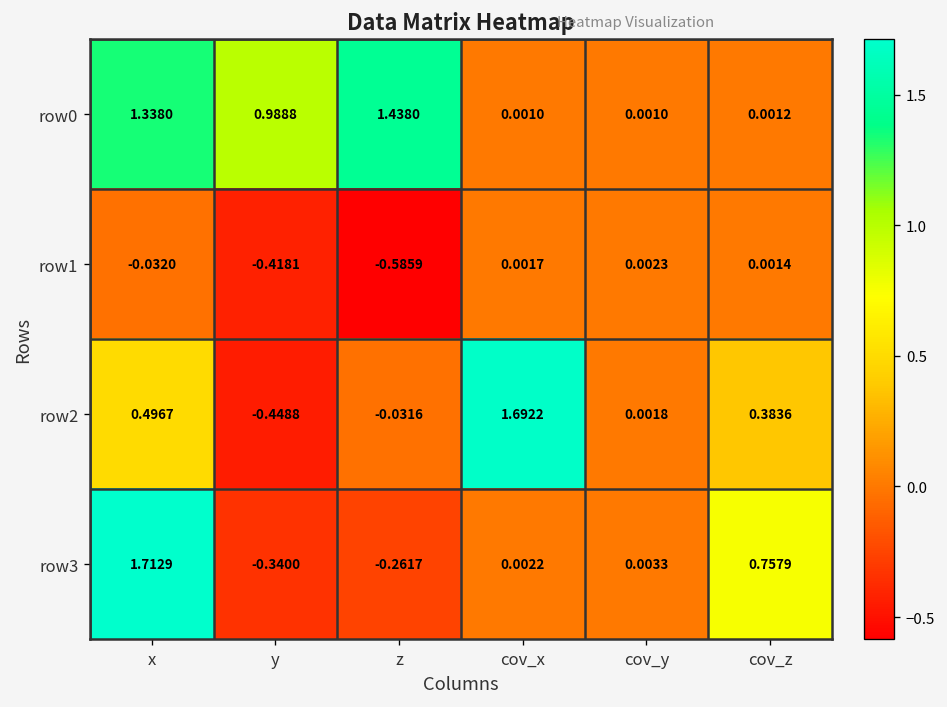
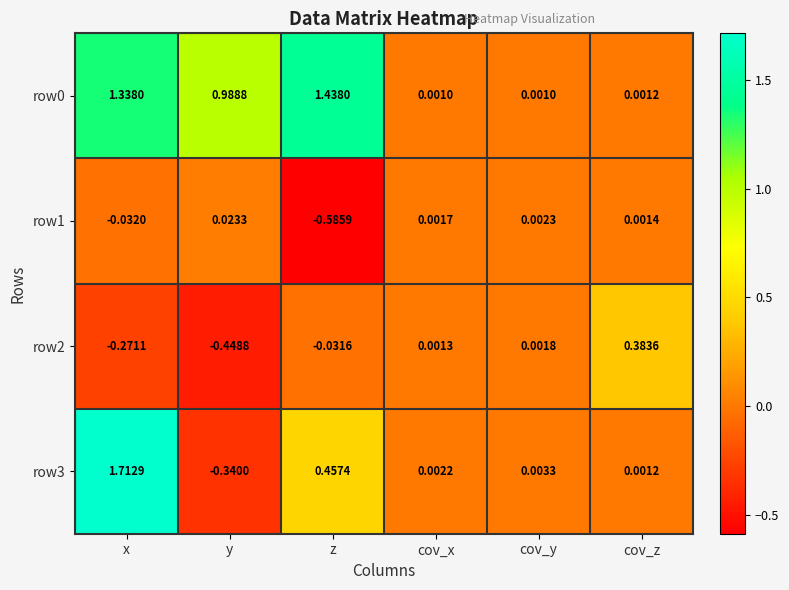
row1, y: -0.4181 -> 0.0233
row2, x: 0.4967 -> -0.2711
row2, cov_x: 1.6922 -> 0.0013
row3, z: -0.2617 -> 0.4574
row3, cov_z: 0.7579 -> 0.0012
